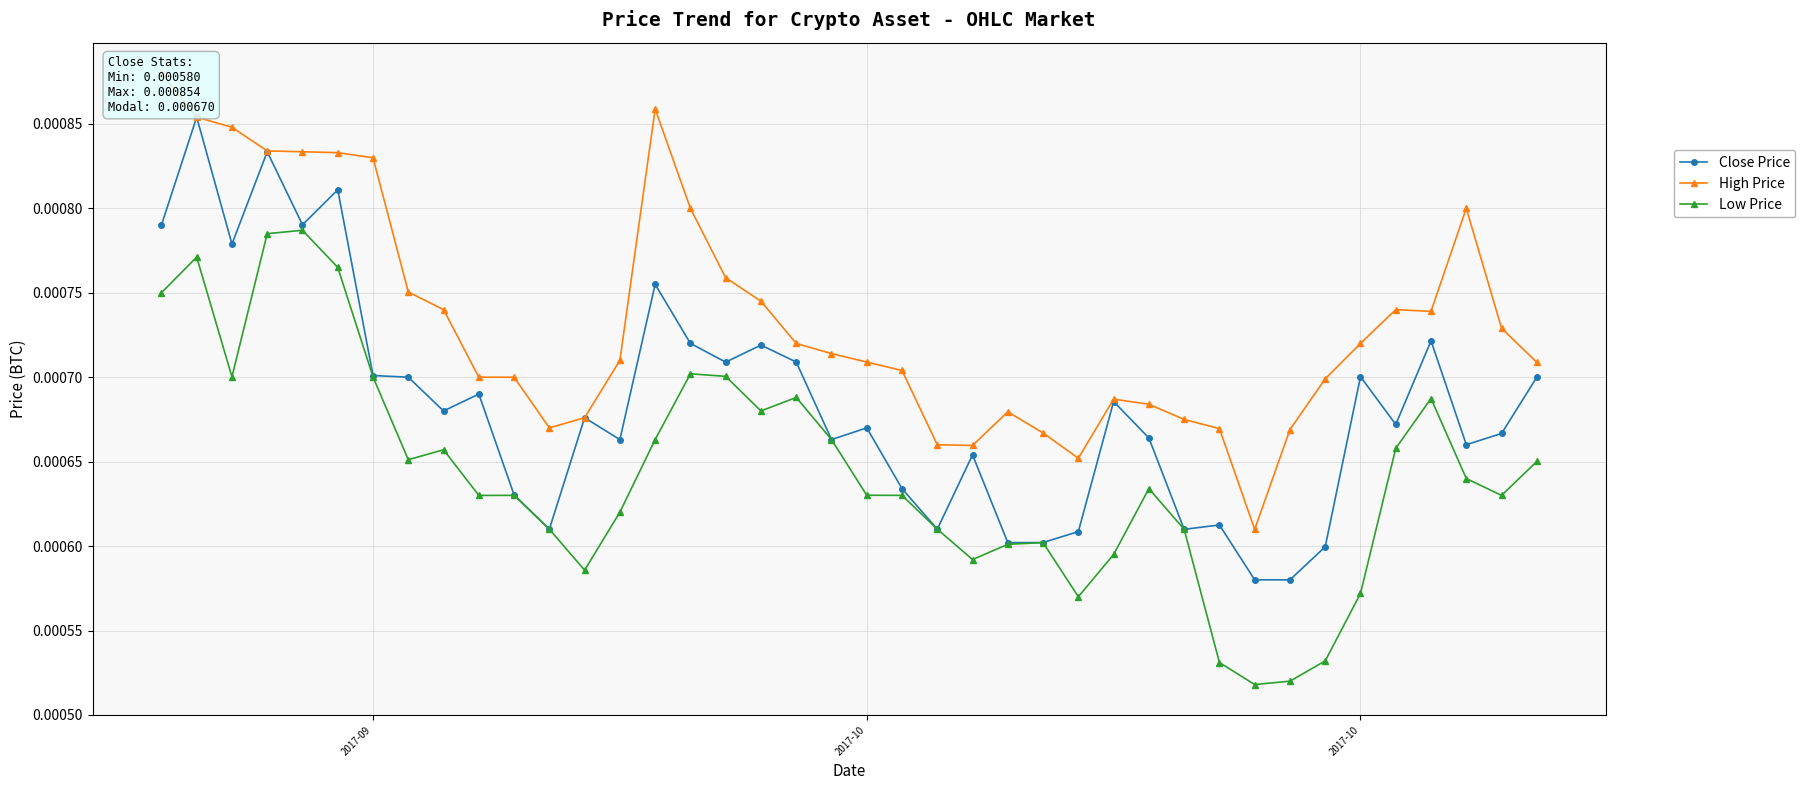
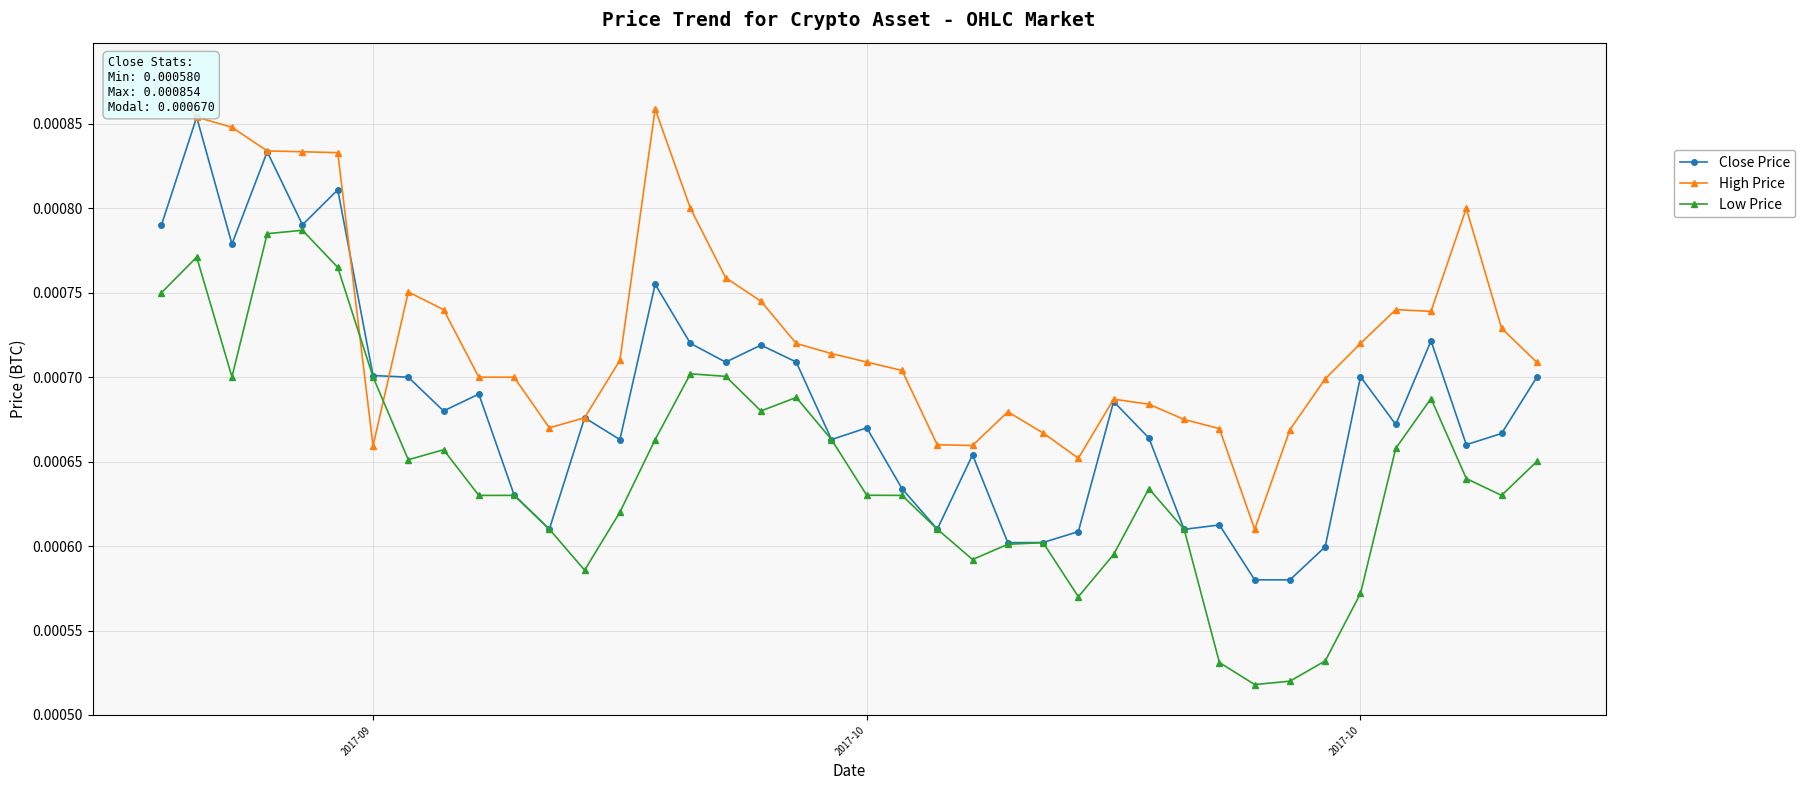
High Price, 2017-09: 0.000830 -> 0.000659
